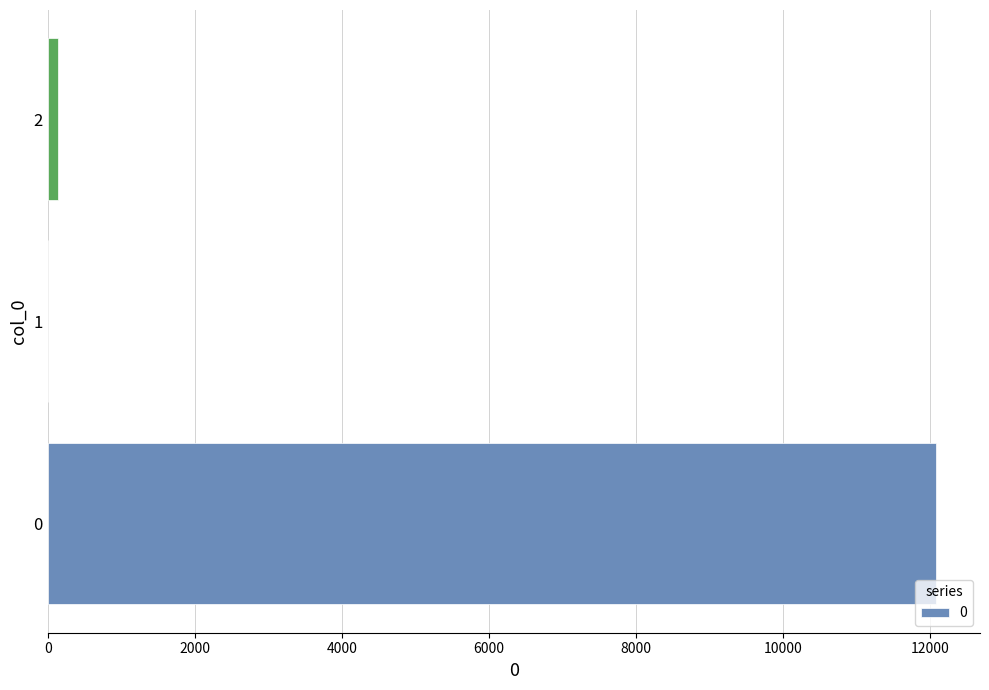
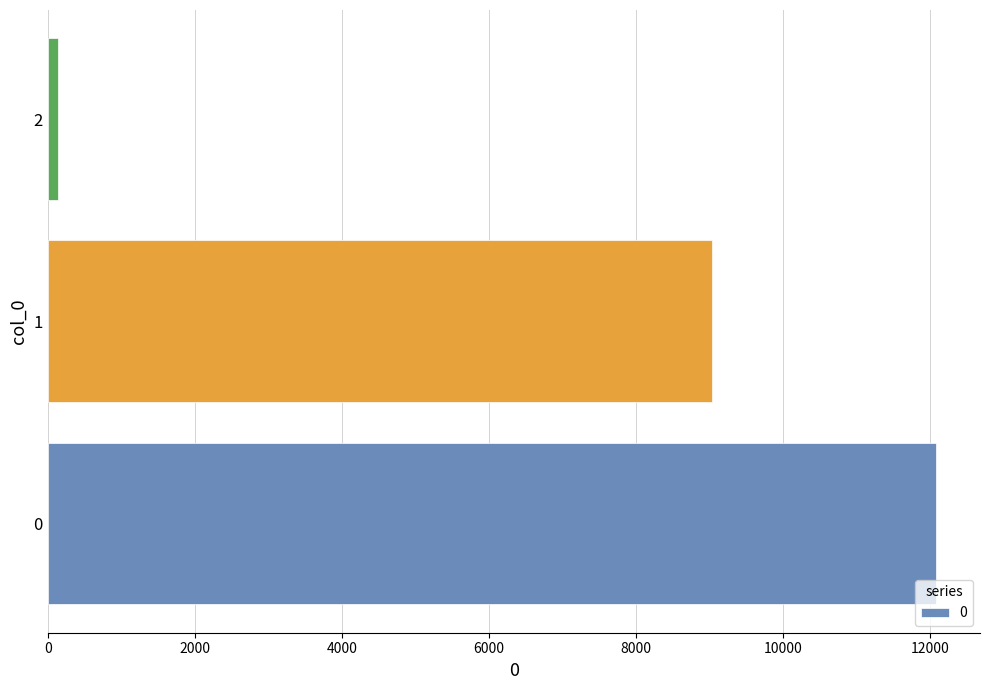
1: 0 -> 9000
